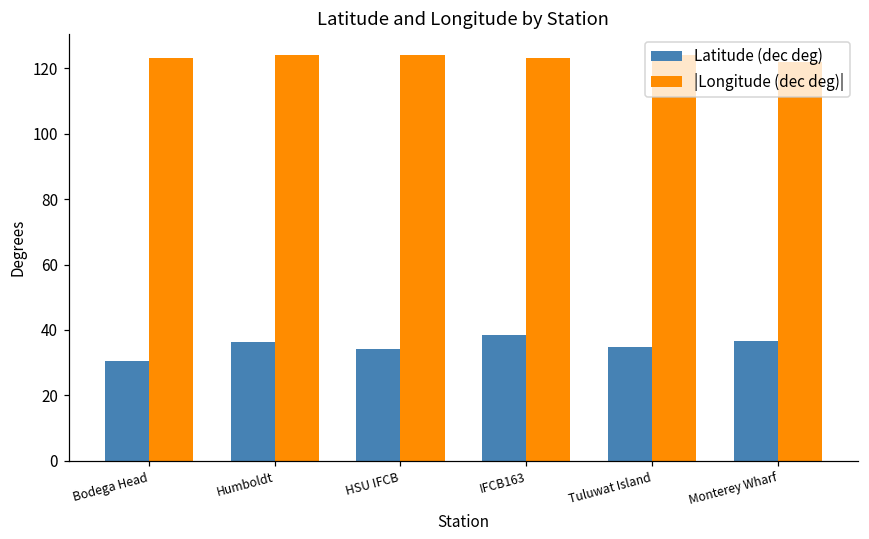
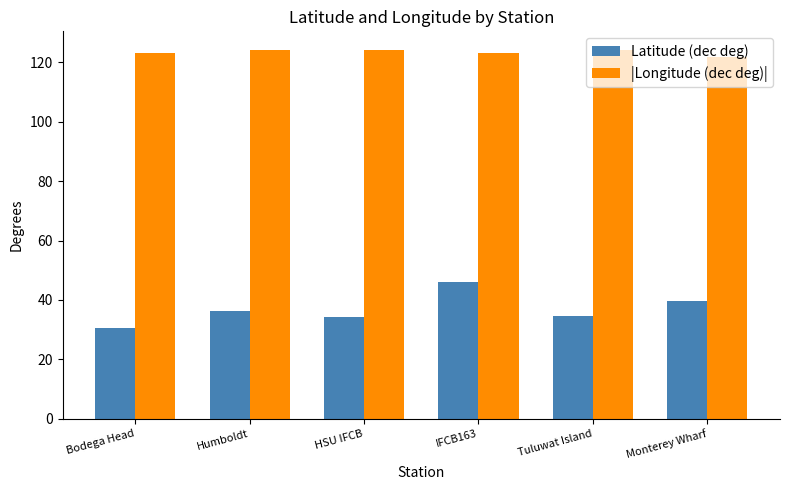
Latitude (dec deg), IFCB163: 38 -> 46
Latitude (dec deg), Monterey Wharf: 37 -> 40
